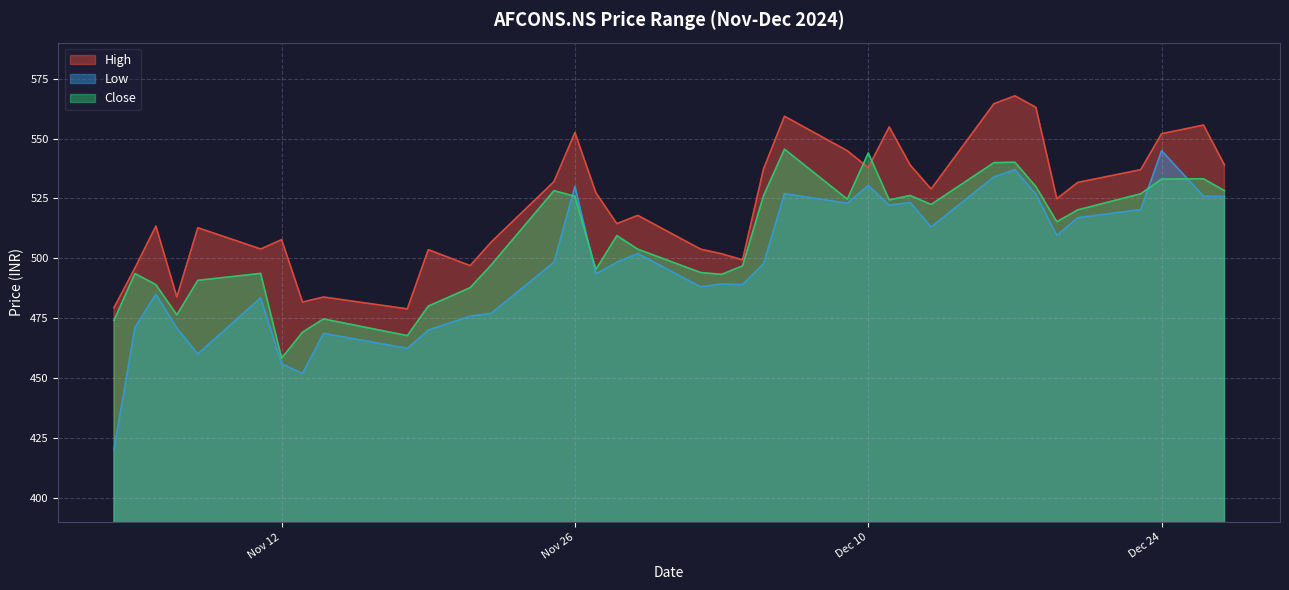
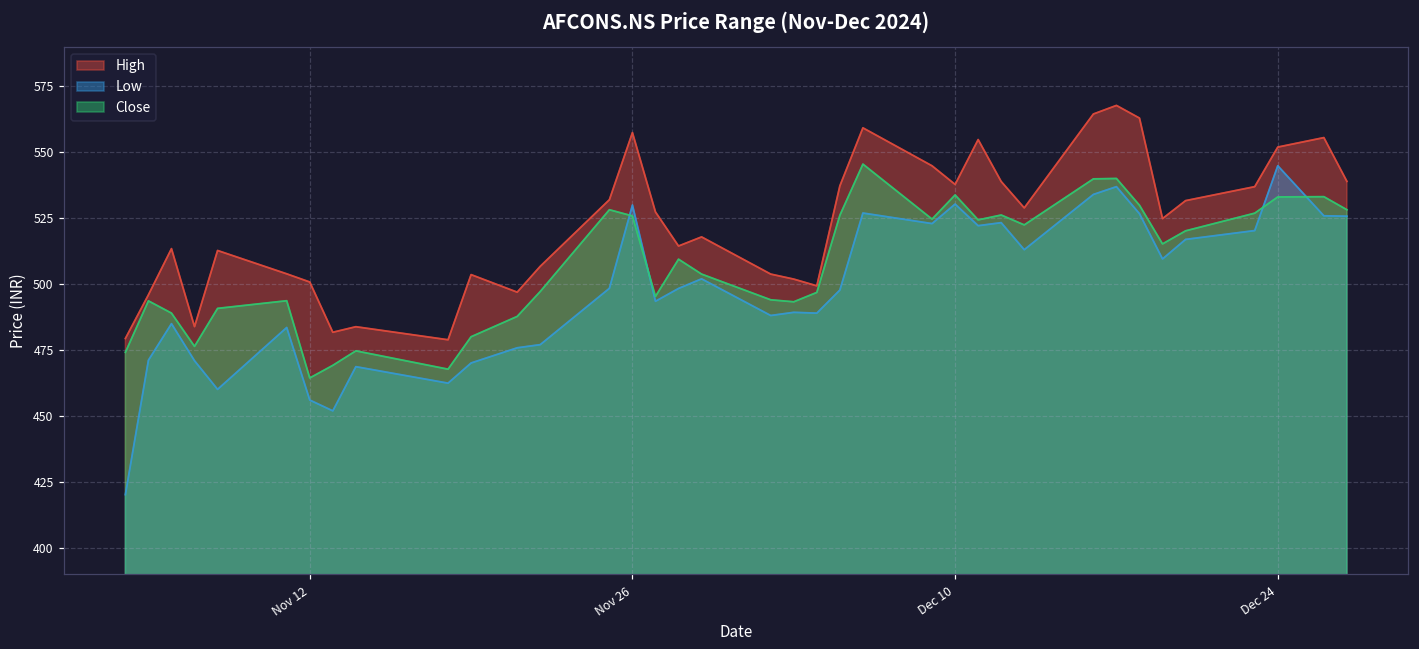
High, Nov 12: 508 -> 501
Close, Nov 12: 458 -> 464
High, Nov 26: 553 -> 558
Close, Dec 10: 544 -> 534
